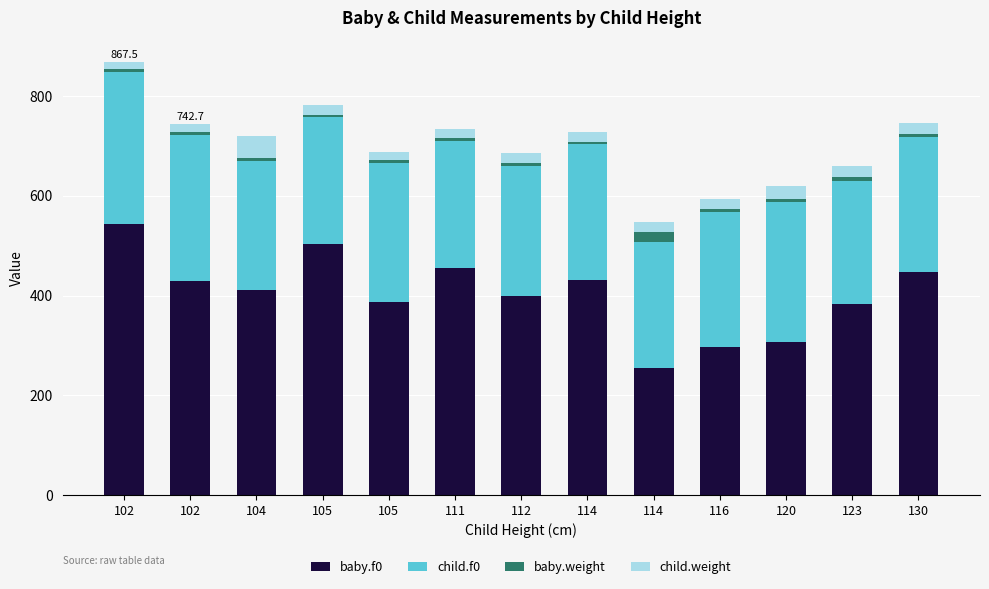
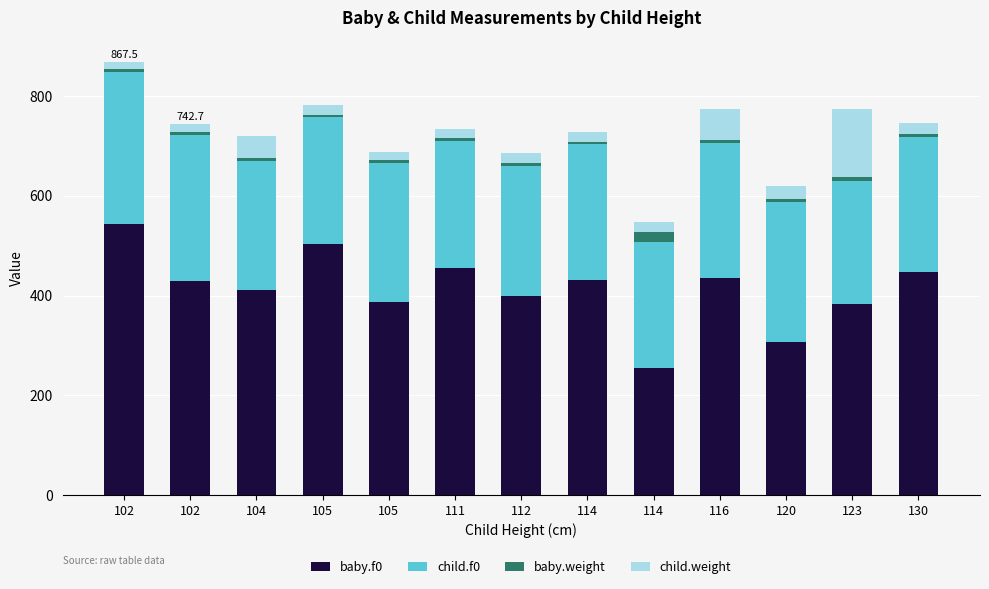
baby.f0, 116: 300 -> 440
child.weight, 116: 20 -> 60
child.weight, 123: 20 -> 140
